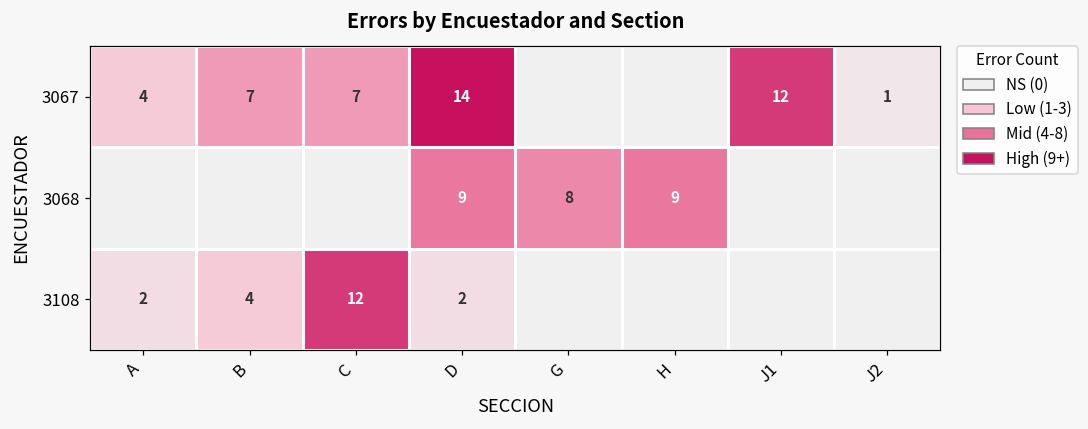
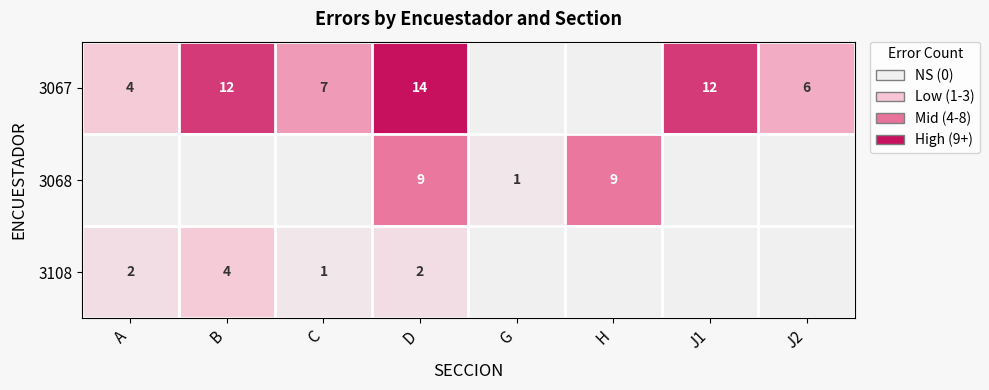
3067, B: 7 -> 12
3067, J2: 1 -> 6
3068, G: 8 -> 1
3108, C: 12 -> 1
